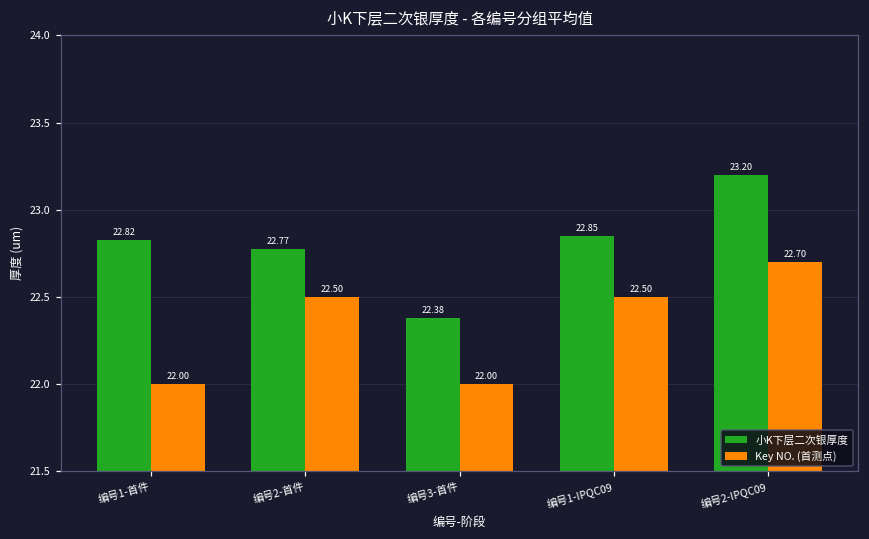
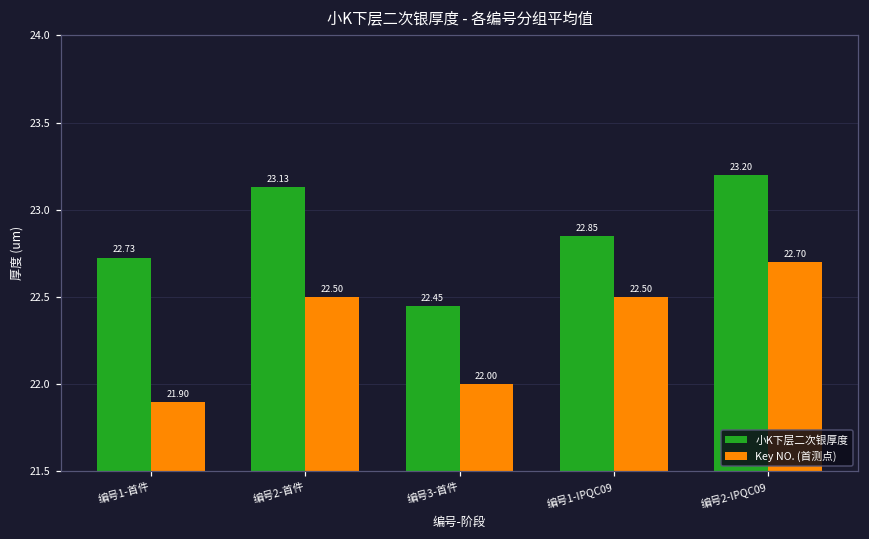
小K下层二次银厚度, 编号1-首件: 22.82 -> 22.73
Key NO. (首测点), 编号1-首件: 22.00 -> 21.90
小K下层二次银厚度, 编号2-首件: 22.77 -> 23.13
小K下层二次银厚度, 编号3-首件: 22.38 -> 22.45
